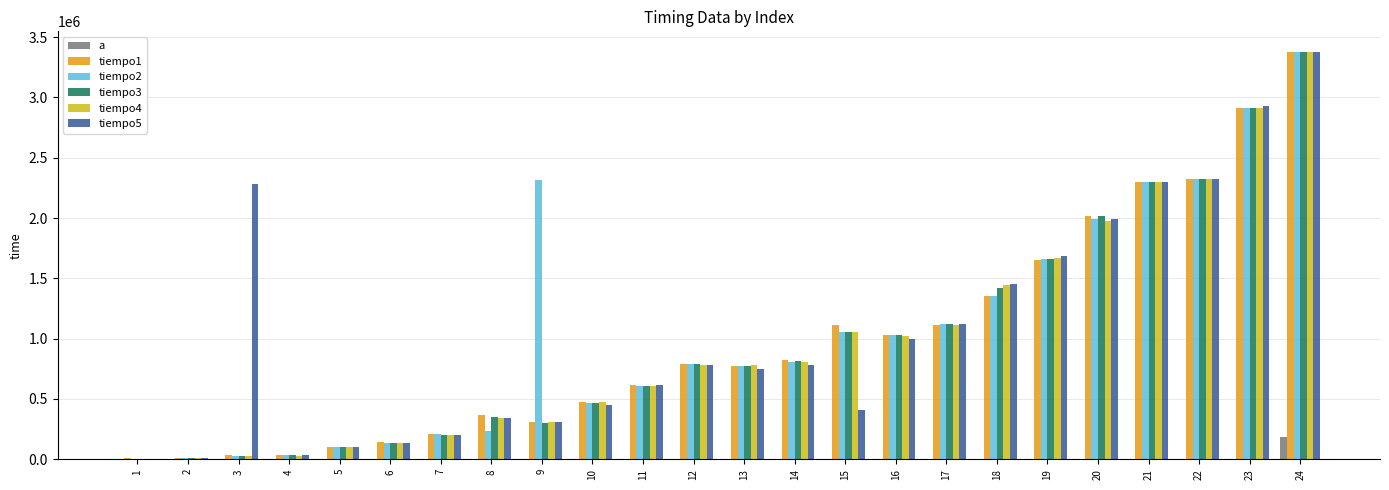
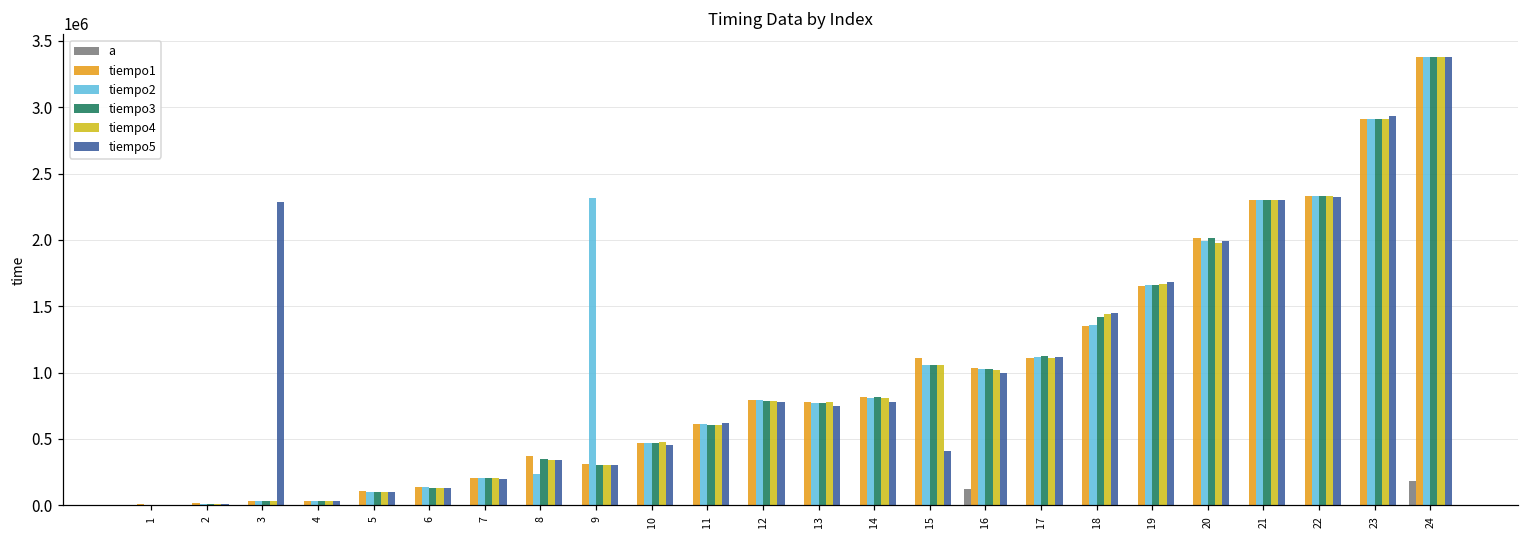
a, 16: 0 -> 120000
